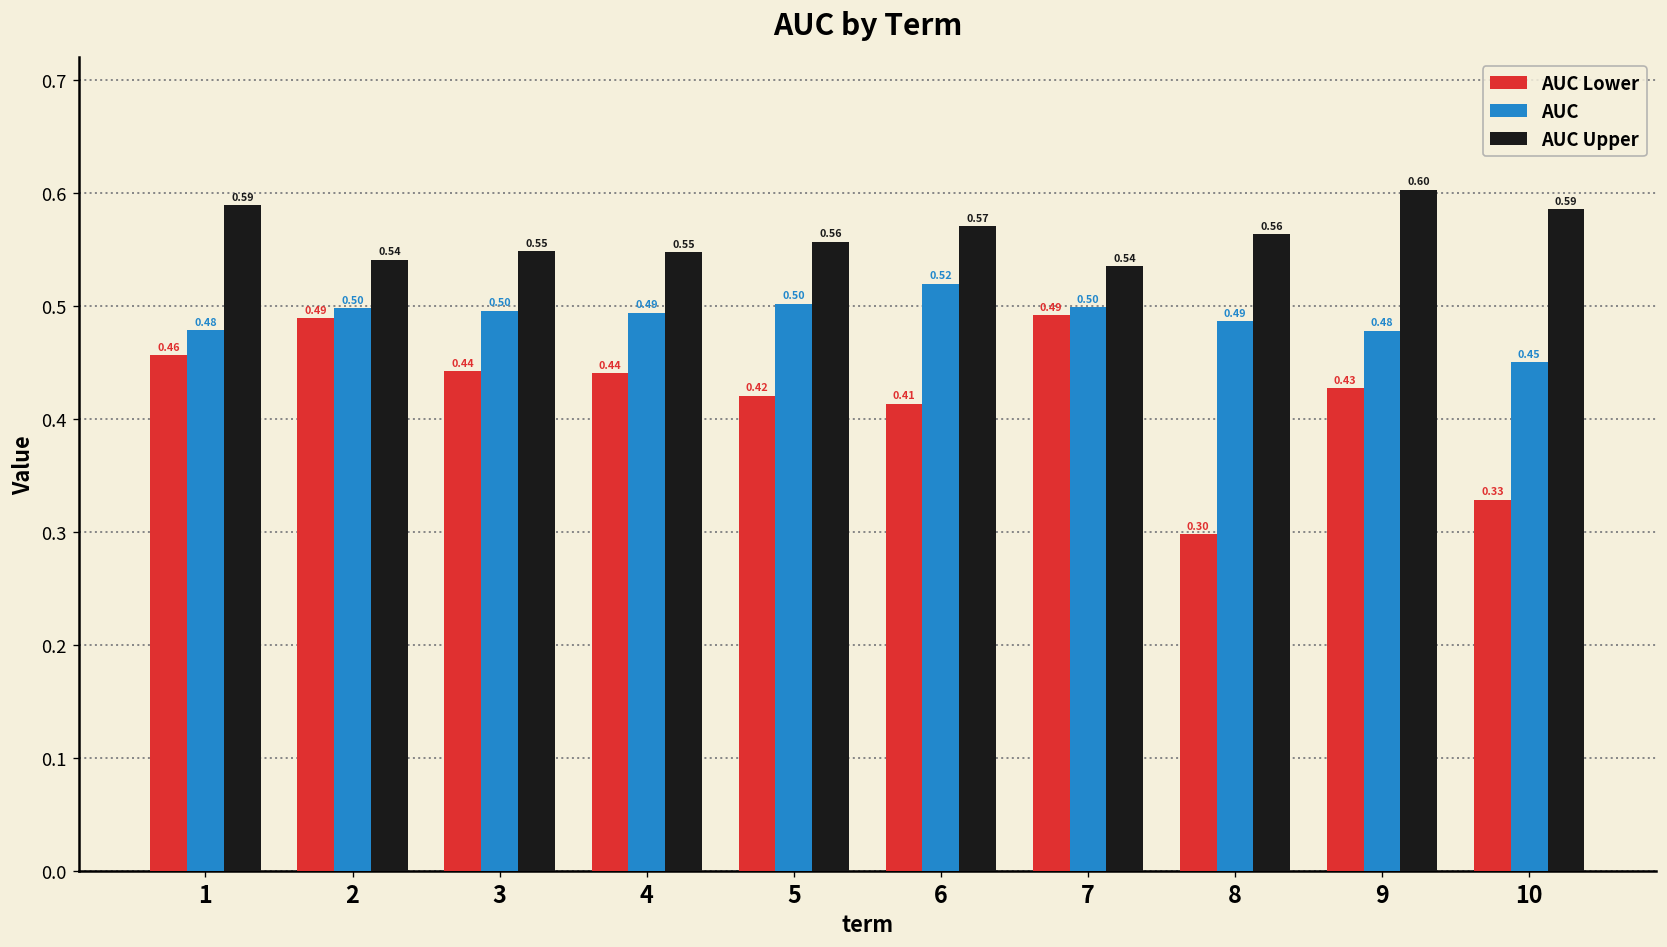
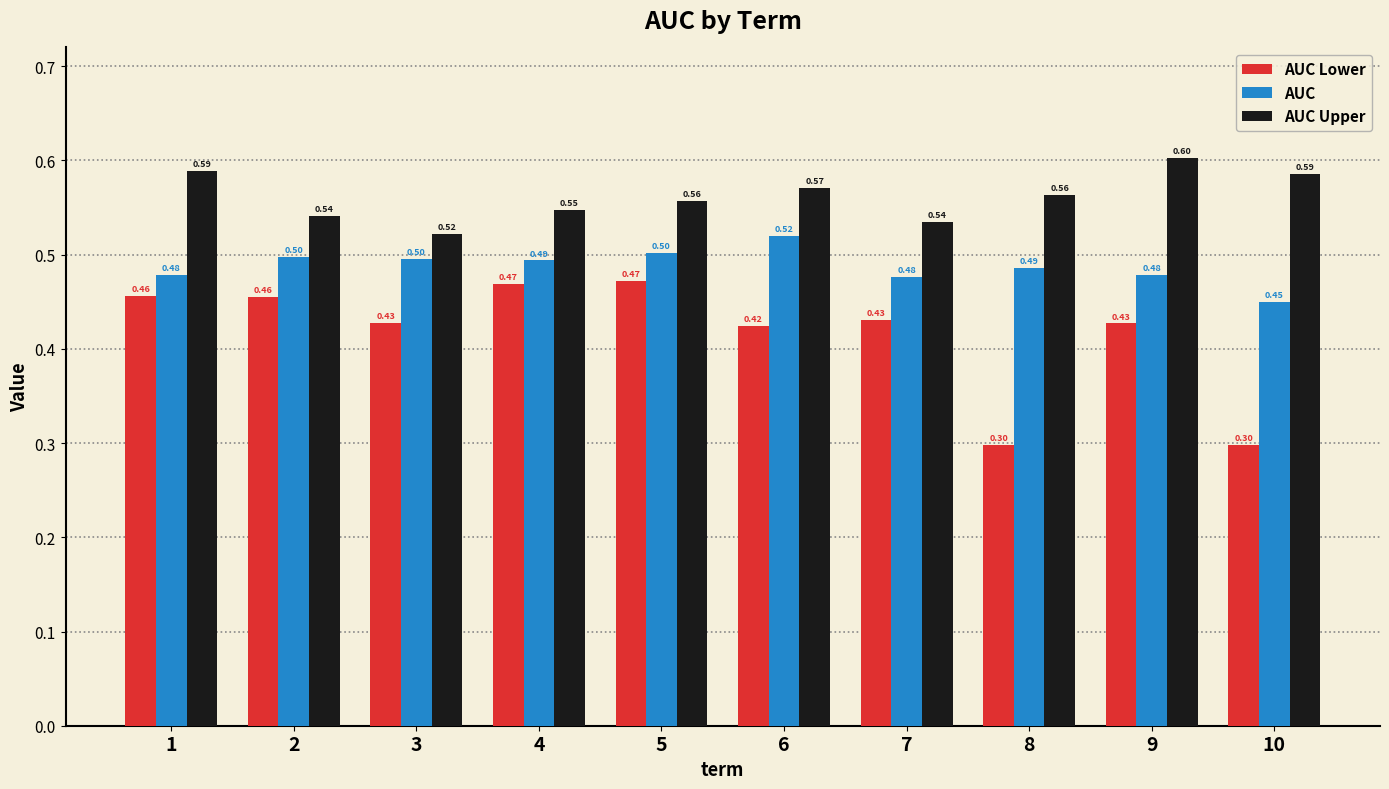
AUC Lower, 2: 0.49 -> 0.46
AUC Lower, 3: 0.44 -> 0.43
AUC Upper, 3: 0.55 -> 0.52
AUC Lower, 4: 0.44 -> 0.47
AUC Lower, 5: 0.42 -> 0.47
AUC Lower, 6: 0.41 -> 0.42
AUC Lower, 7: 0.49 -> 0.43
AUC, 7: 0.50 -> 0.48
AUC Lower, 10: 0.33 -> 0.30
